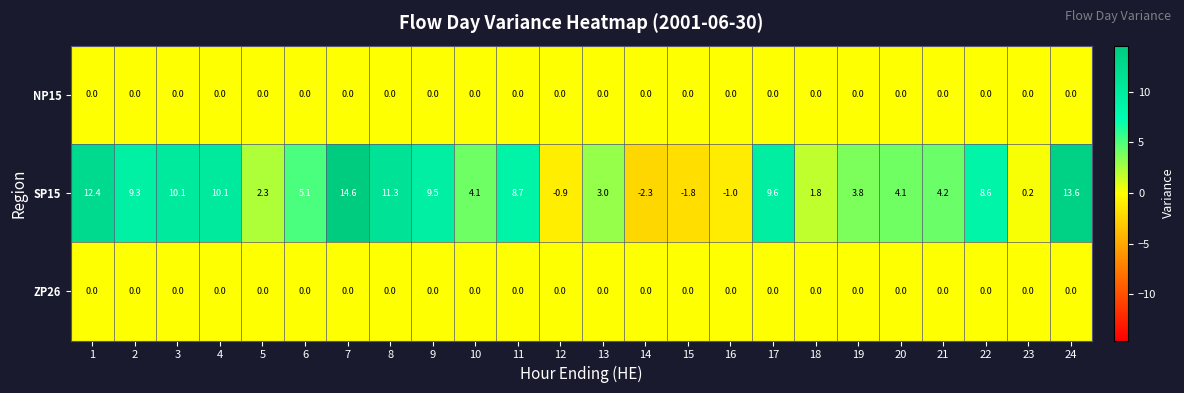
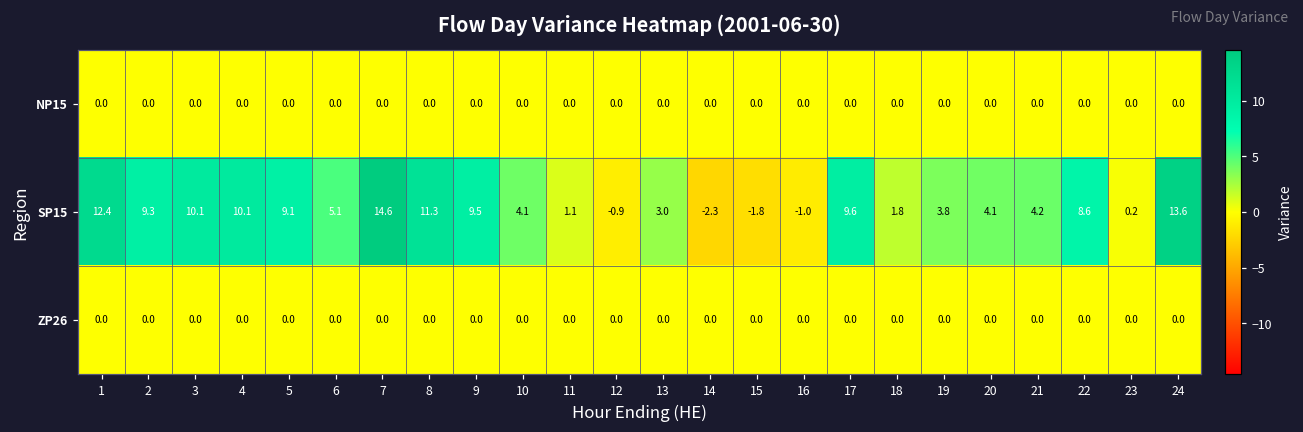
SP15, 5: 2.3 -> 9.1
SP15, 11: 8.7 -> 1.1
